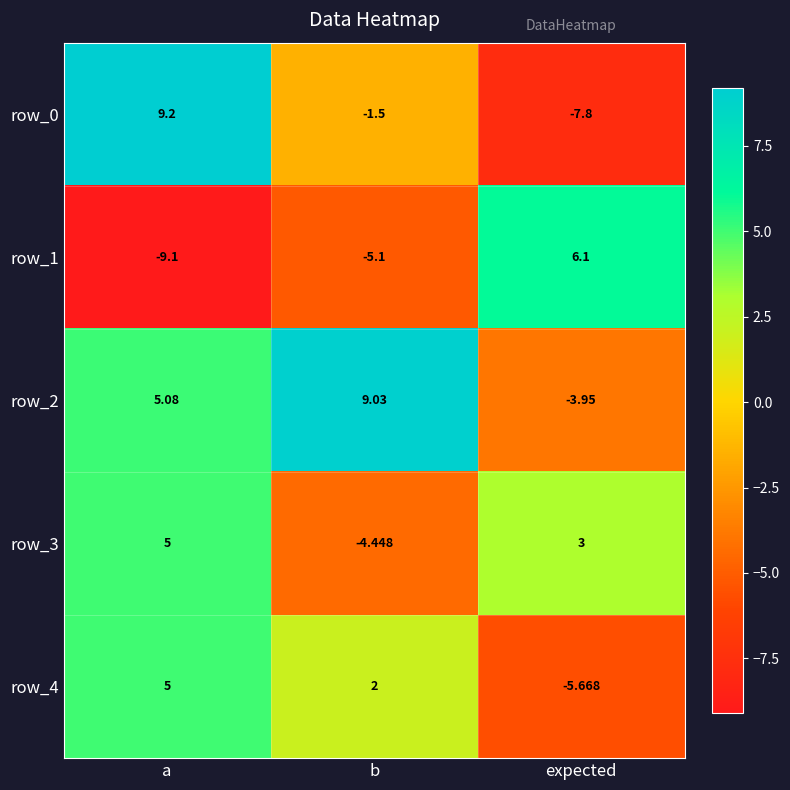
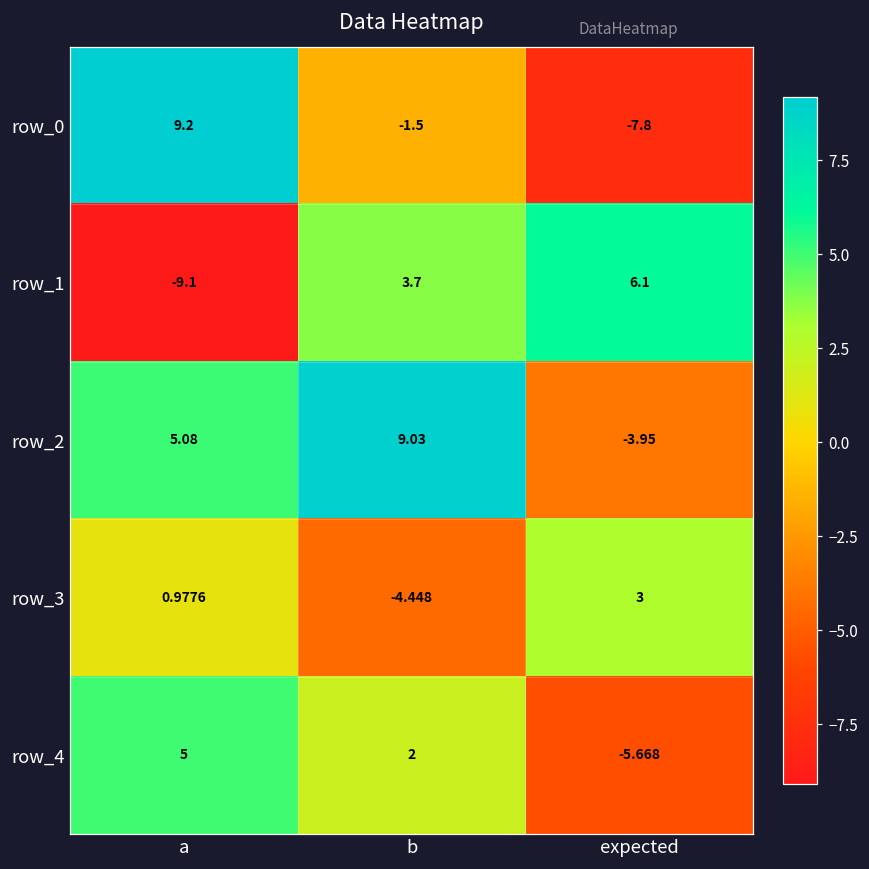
row_1, b: -5.1 -> 3.7
row_3, a: 5 -> 0.9776
